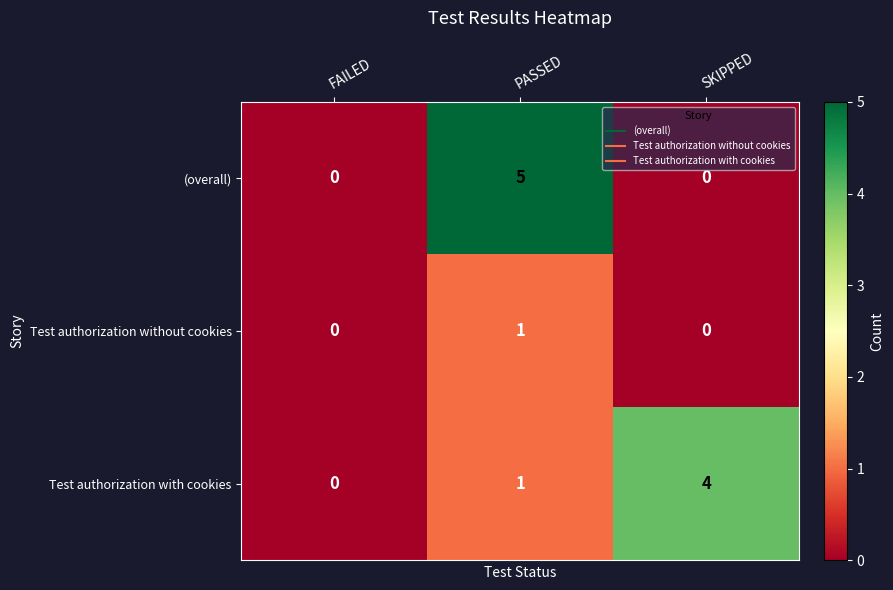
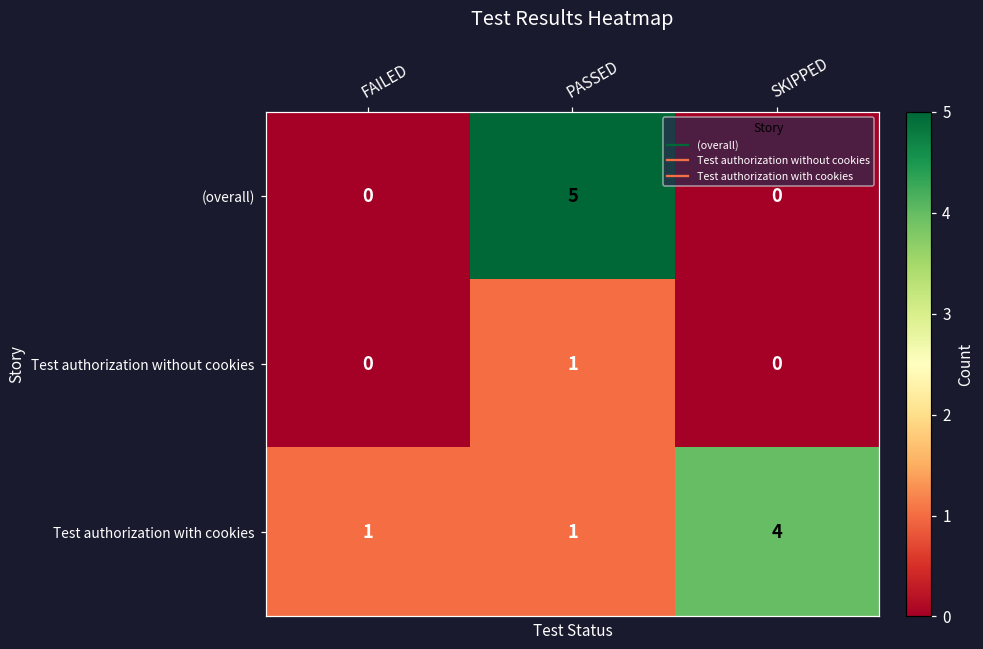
Test authorization with cookies, FAILED: 0 -> 1
